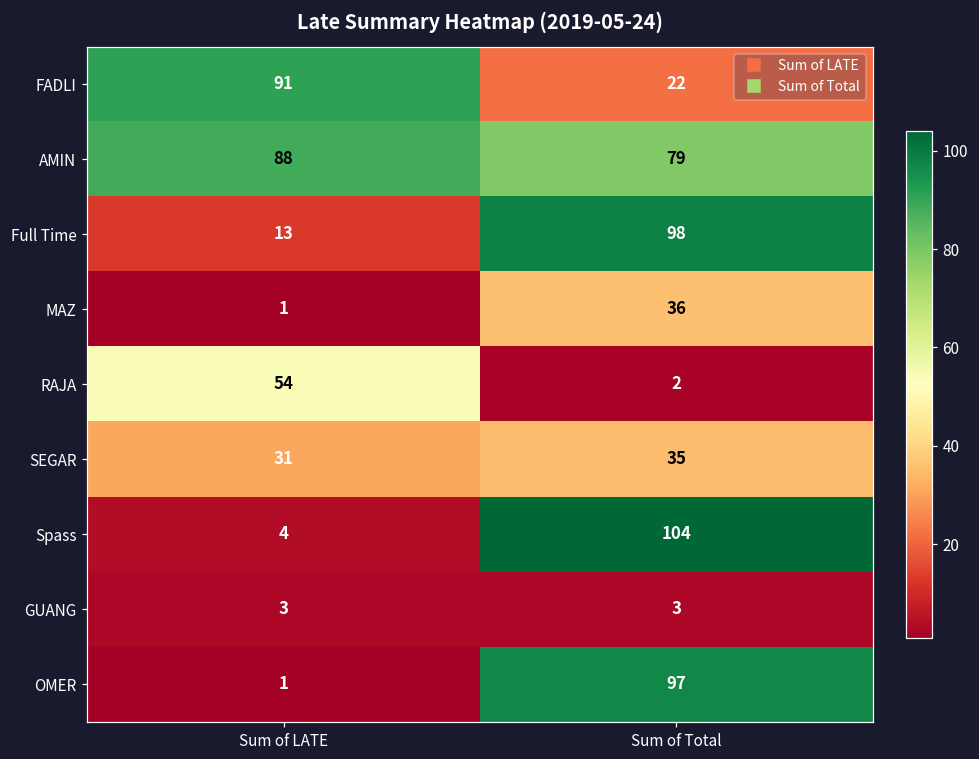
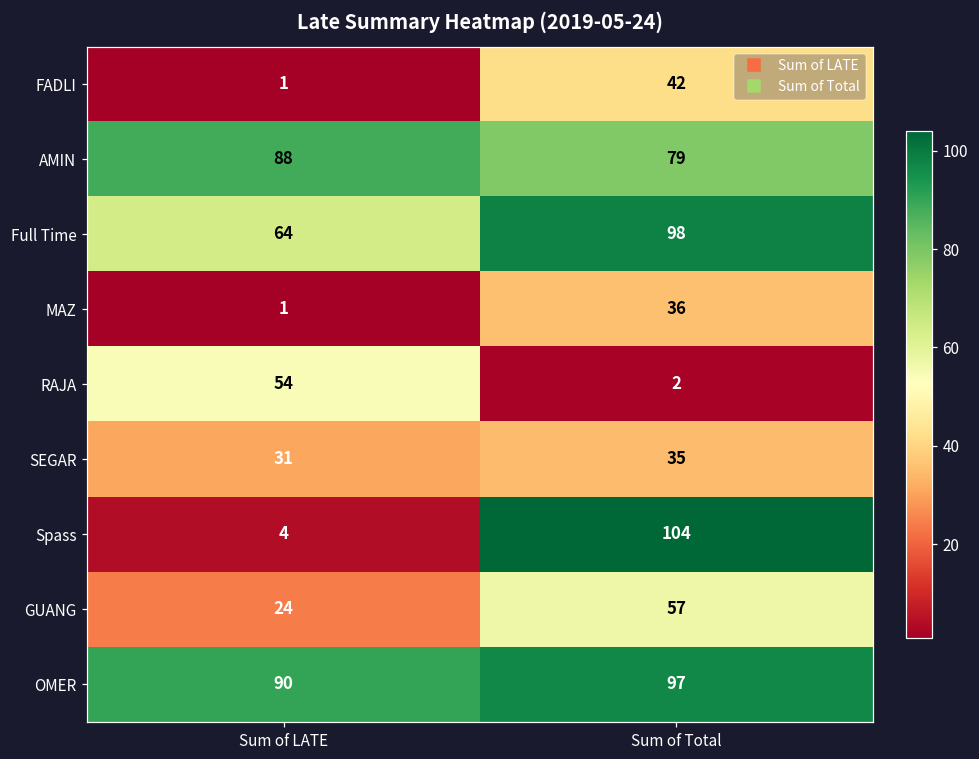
FADLI, Sum of LATE: 91 -> 1
FADLI, Sum of Total: 22 -> 42
Full Time, Sum of LATE: 13 -> 64
GUANG, Sum of LATE: 3 -> 24
GUANG, Sum of Total: 3 -> 57
OMER, Sum of LATE: 1 -> 90
